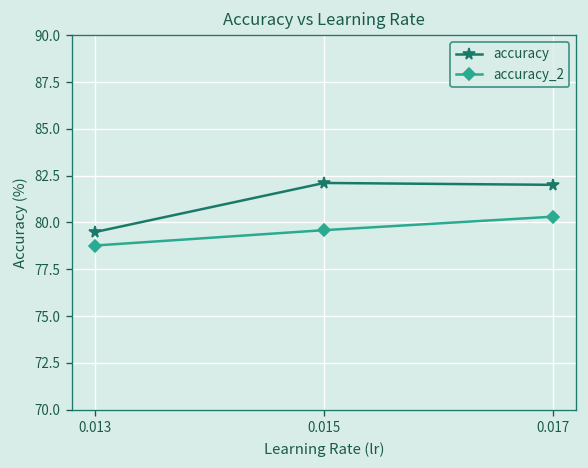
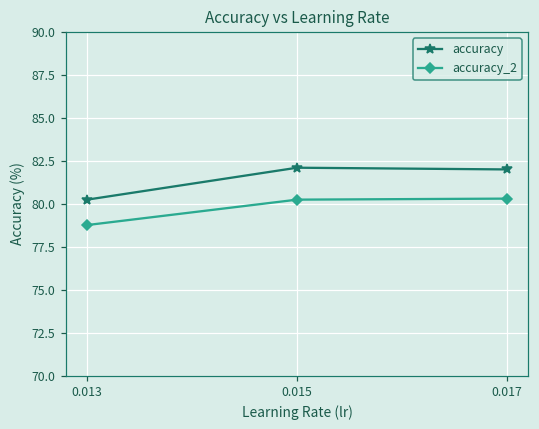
accuracy, 0.013: 79.5 -> 80.3
accuracy_2, 0.015: 79.6 -> 80.3
